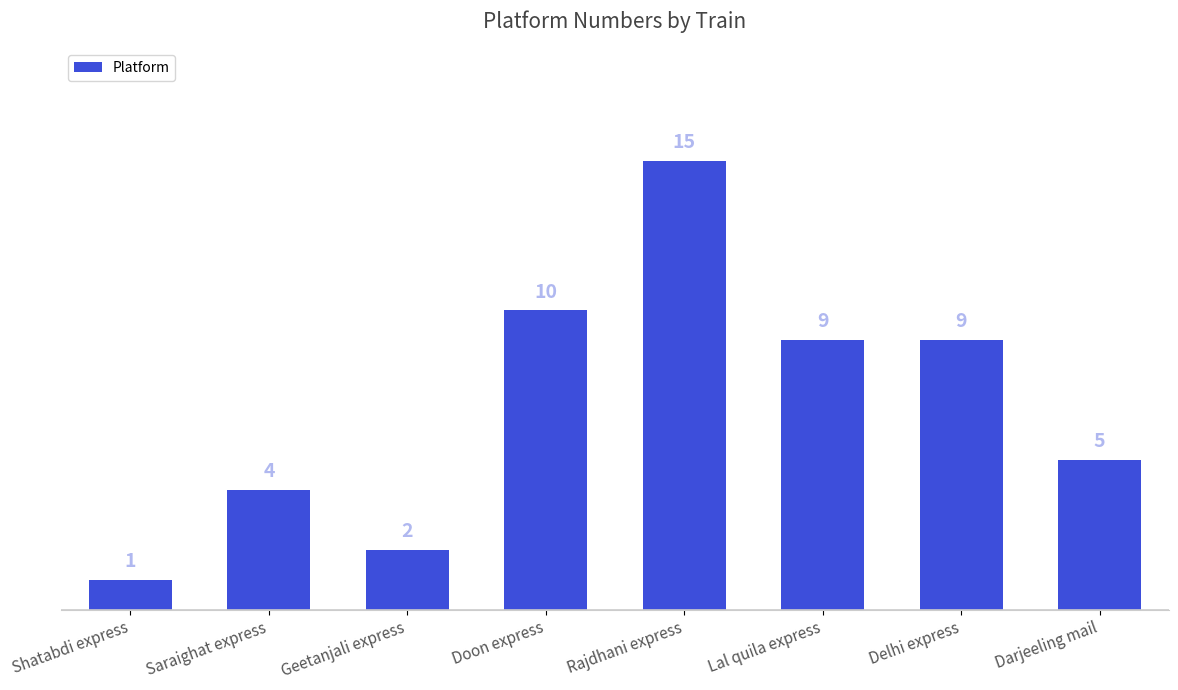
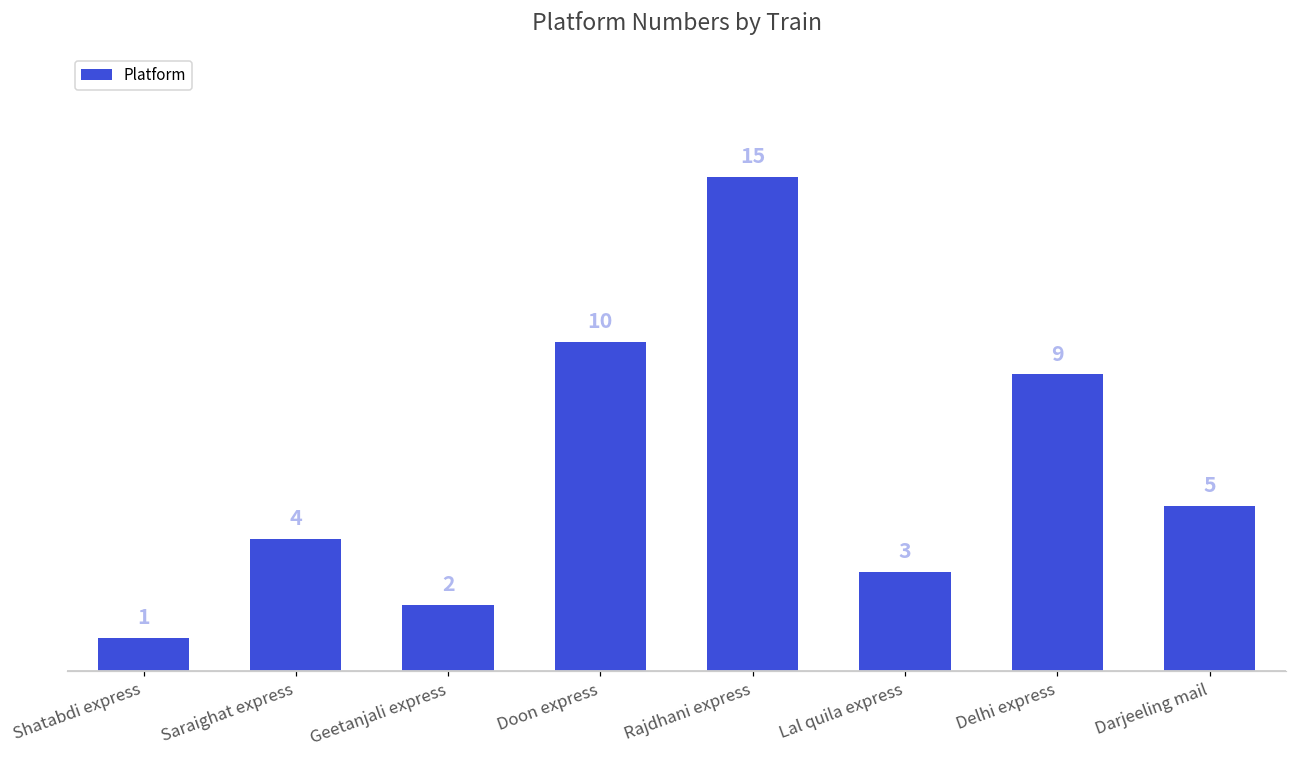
Lal quila express: 9 -> 3
